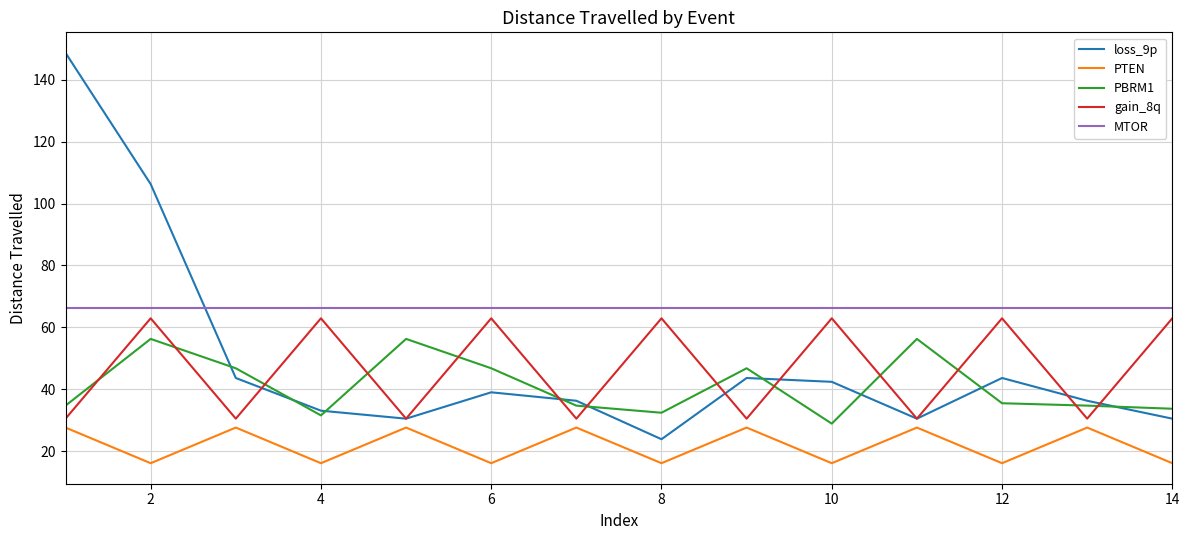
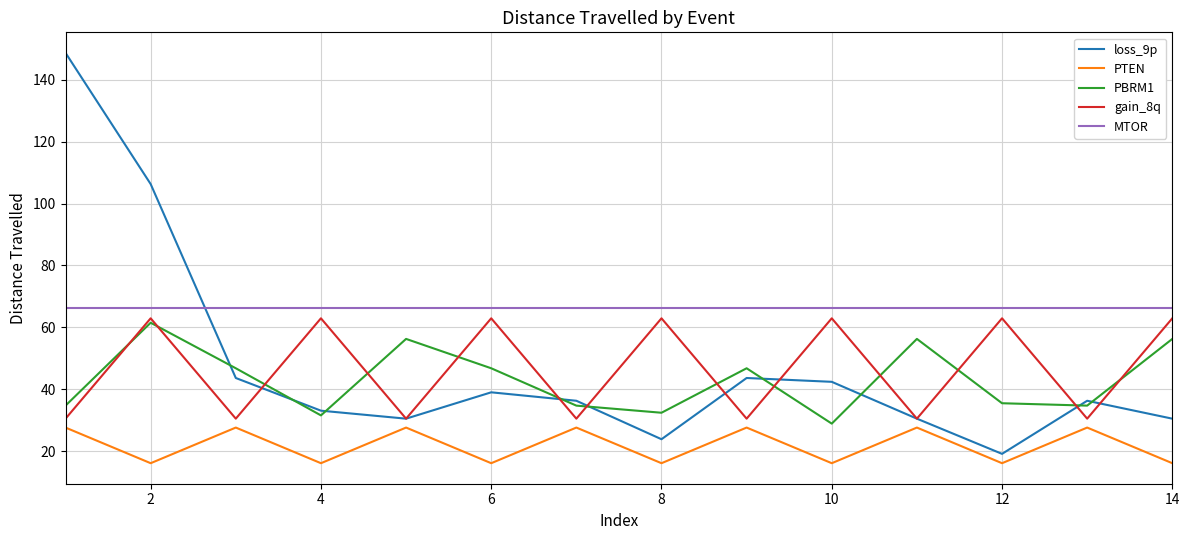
PBRM1, 2: 56 -> 62
loss_9p, 12: 44 -> 19
PBRM1, 14: 34 -> 56
